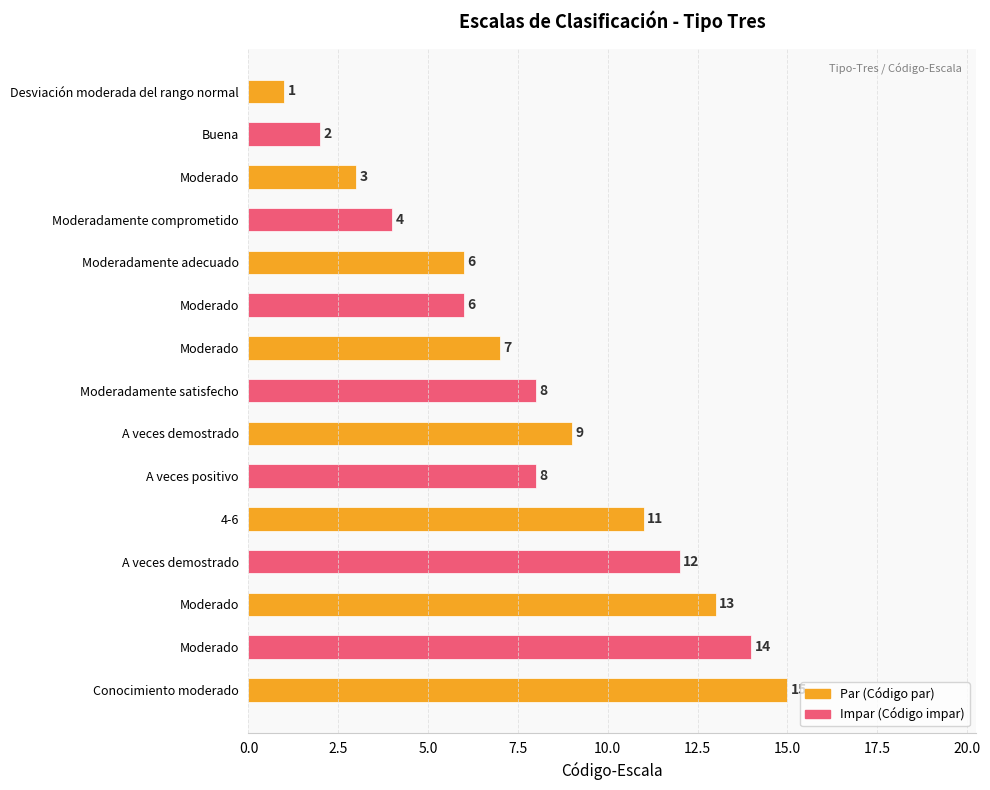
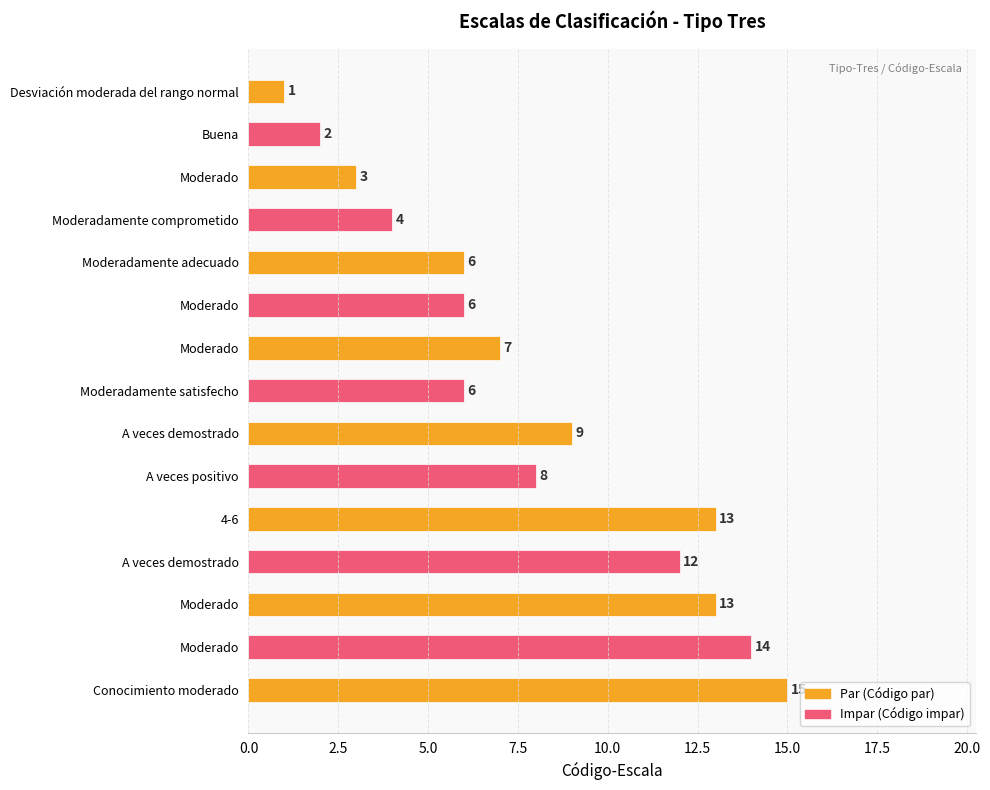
Moderadamente satisfecho: 8 -> 6
4-6: 11 -> 13
